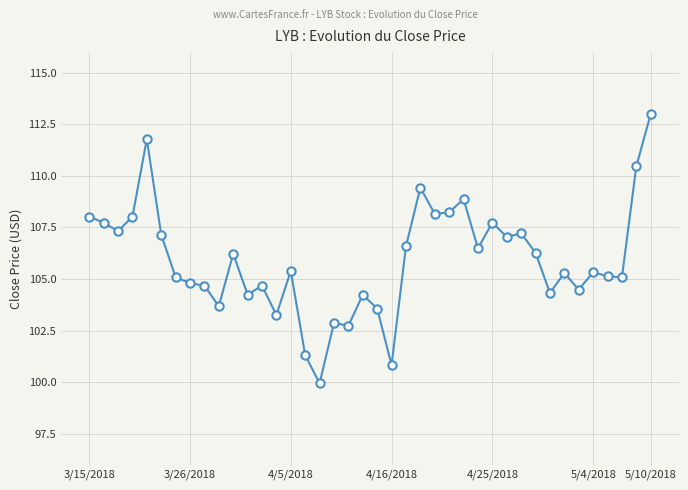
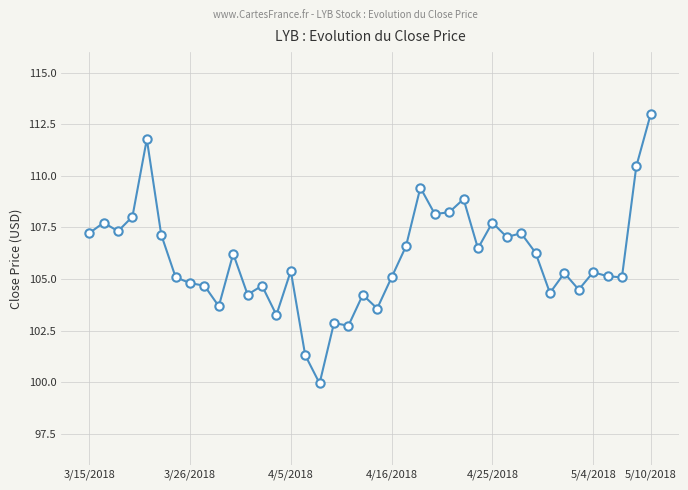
3/15/2018: 108.0 -> 107.2
4/16/2018: 100.8 -> 105.1
